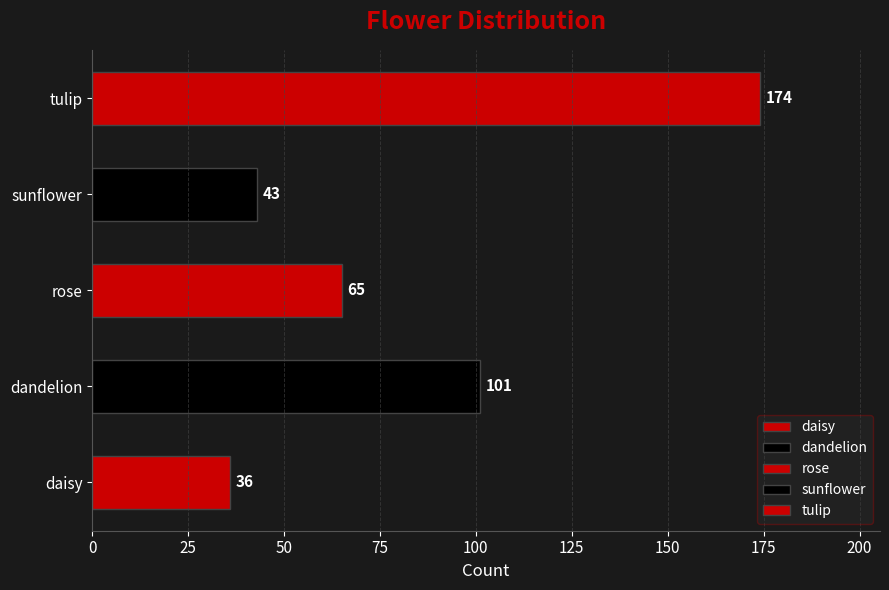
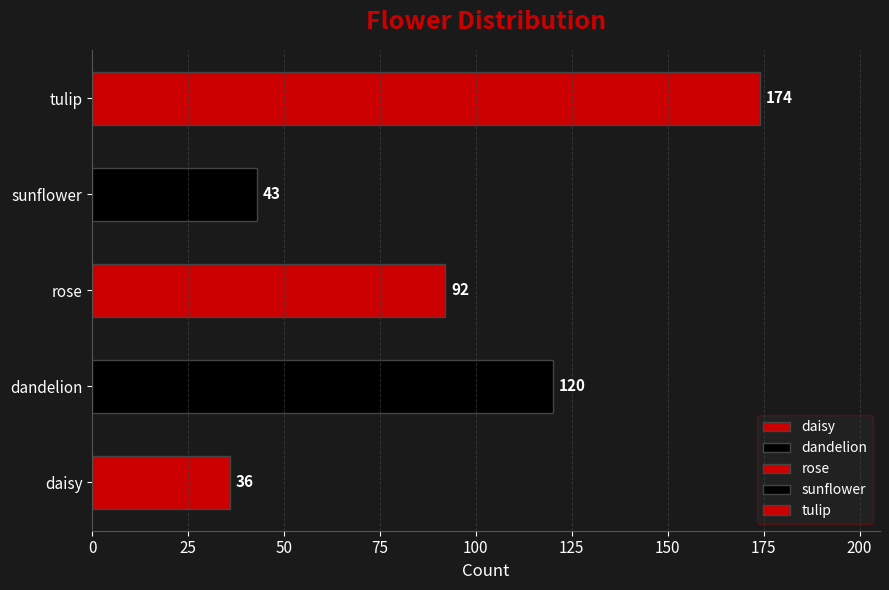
rose: 65 -> 92
dandelion: 101 -> 120
